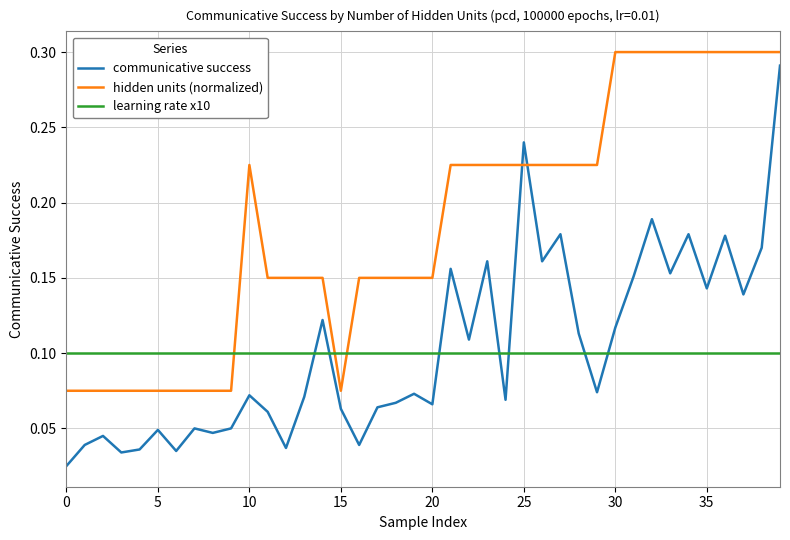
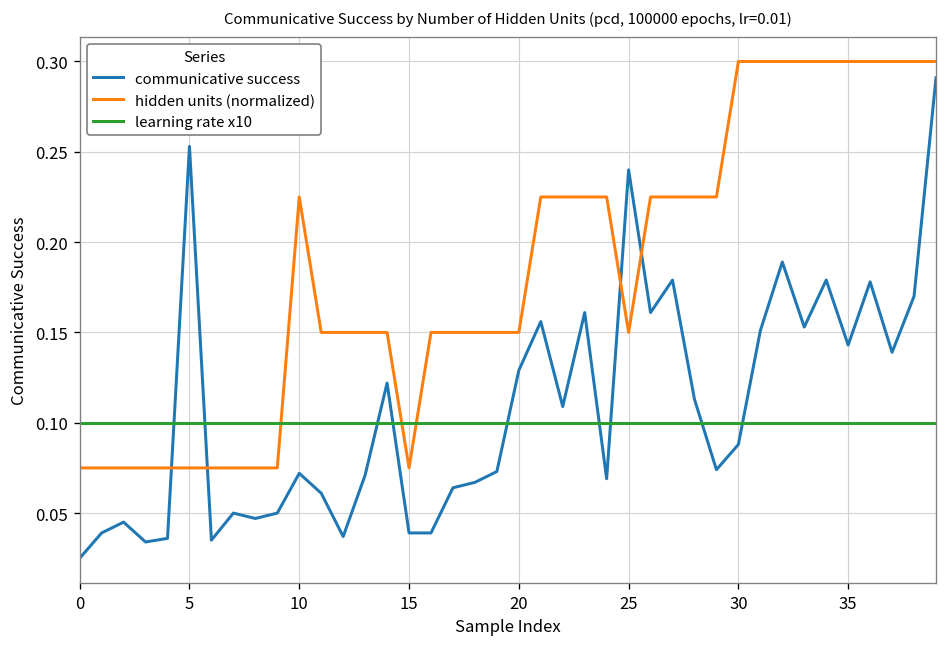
communicative success, 5: 0.049 -> 0.253
communicative success, 15: 0.063 -> 0.039
communicative success, 20: 0.066 -> 0.129
hidden units (normalized), 25: 0.225 -> 0.150
communicative success, 30: 0.117 -> 0.088
